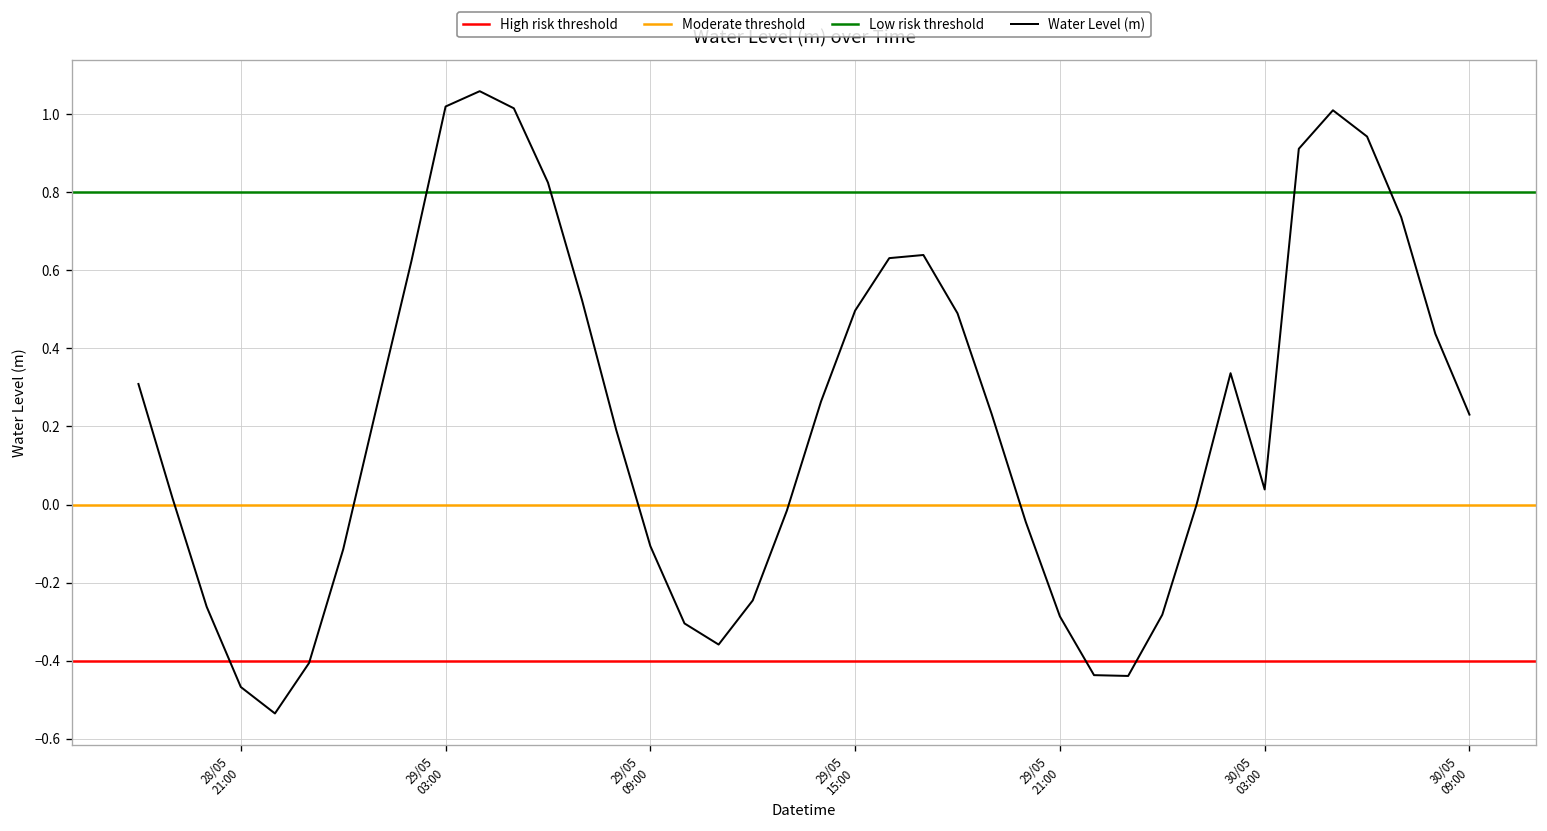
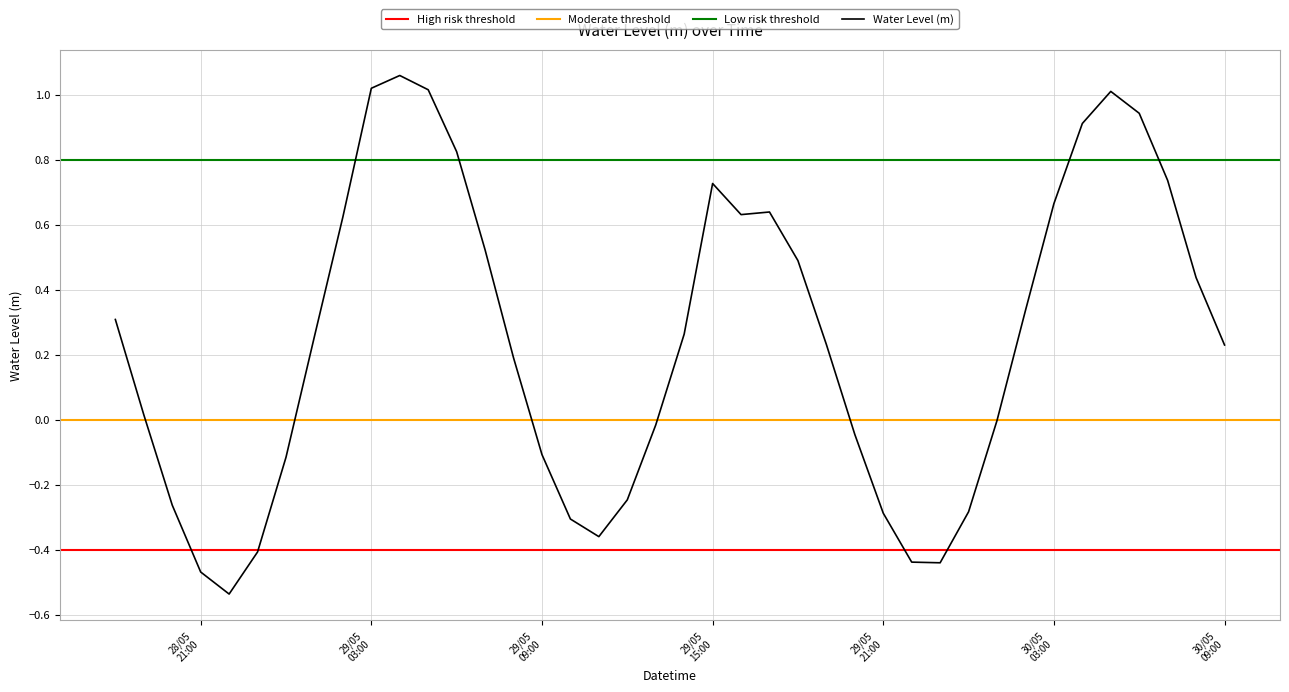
29/05 15:00: 0.50 -> 0.73
30/05 03:00: 0.04 -> 0.67
